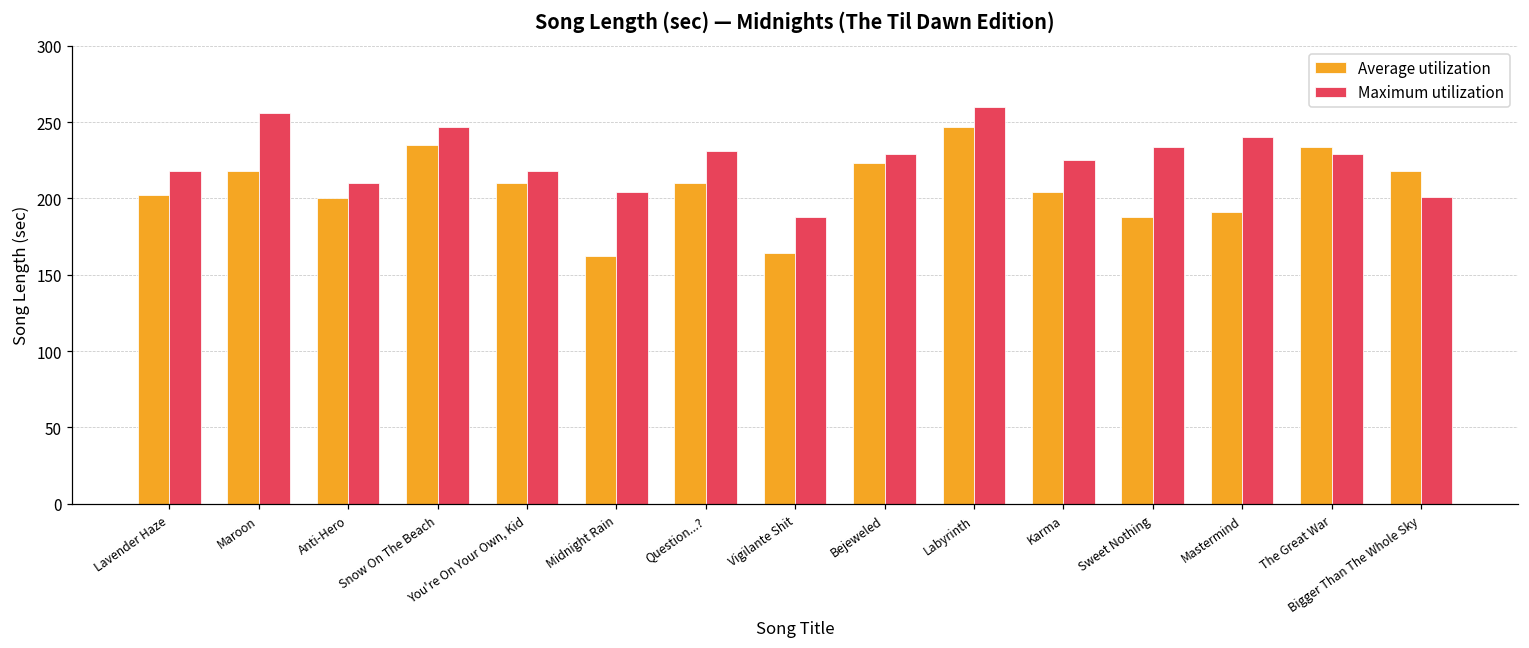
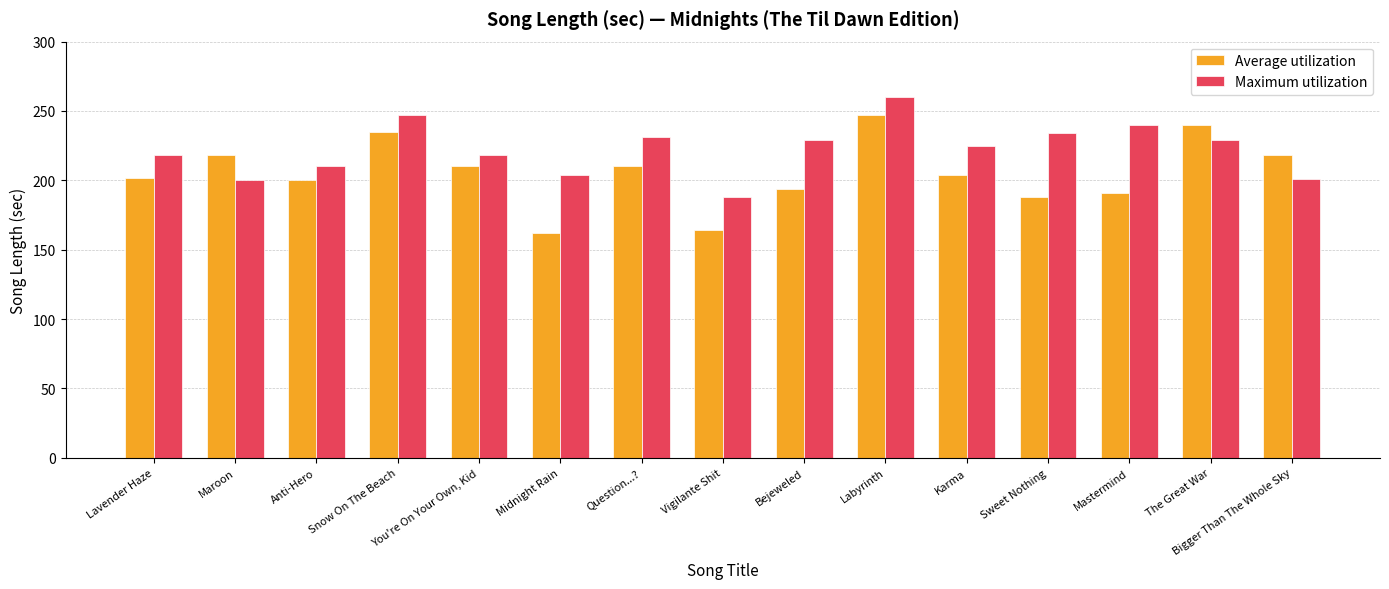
Maximum utilization, Maroon: 256 -> 200
Average utilization, Bejeweled: 223 -> 194
Average utilization, The Great War: 234 -> 240
